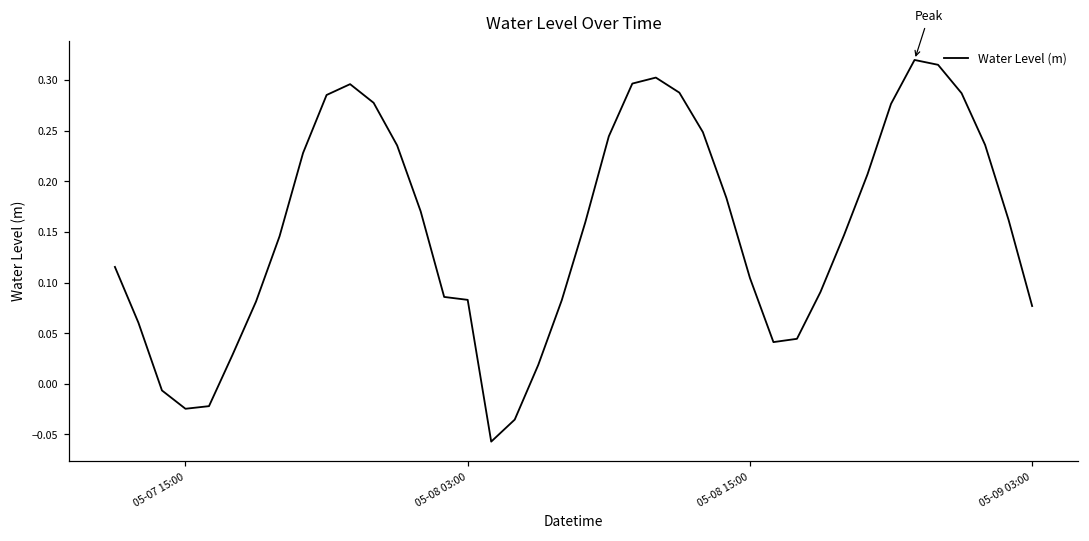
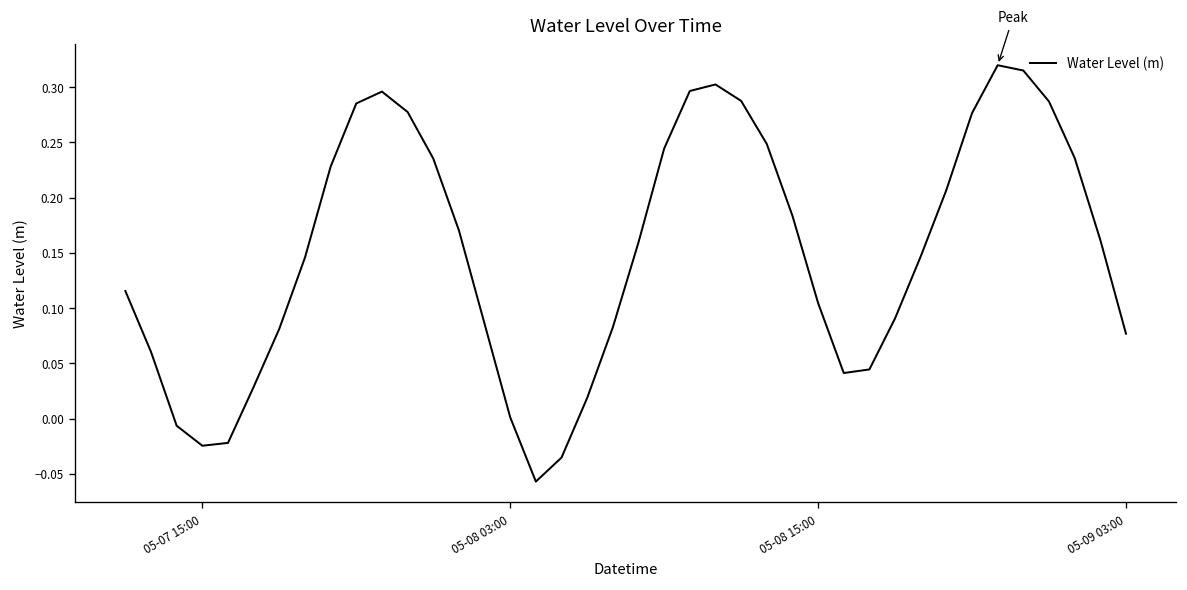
05-08 03:00: 0.08 -> 0.00
